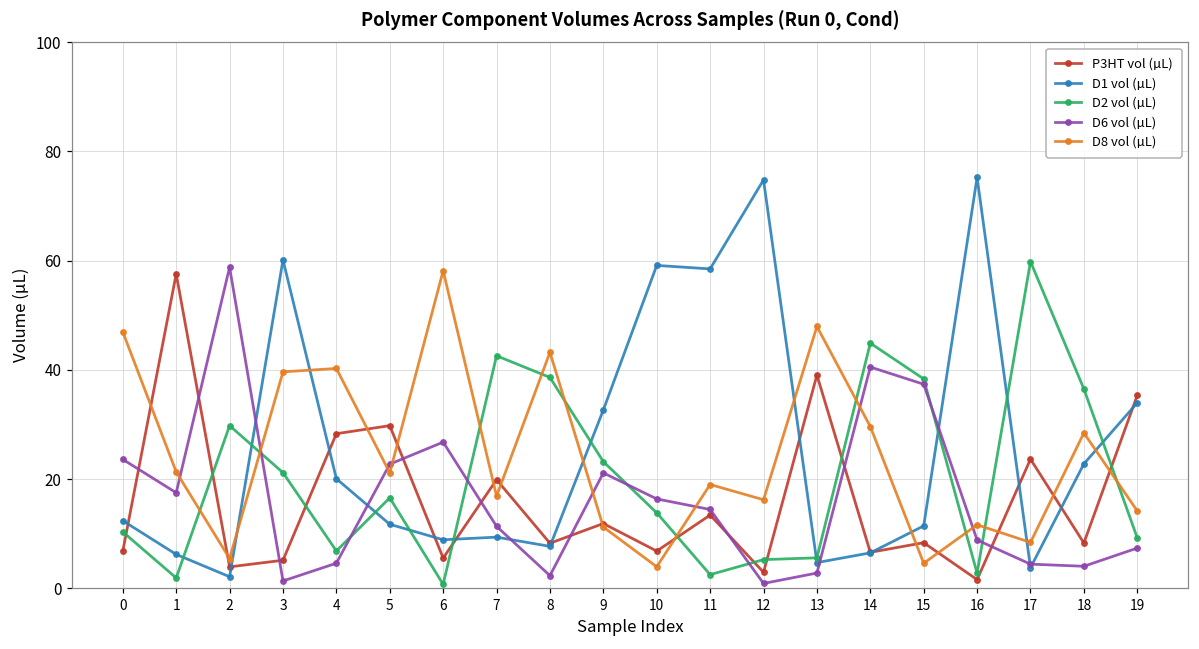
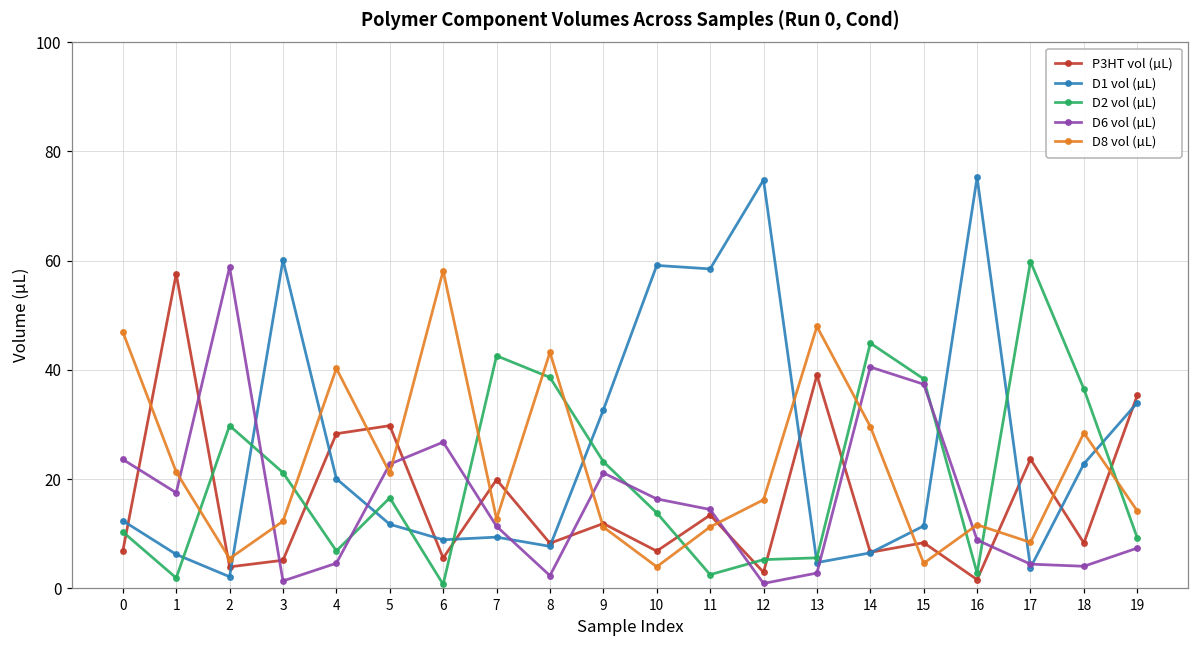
D8 vol (µL), 3: 40 -> 12
D8 vol (µL), 7: 17 -> 13
D8 vol (µL), 11: 19 -> 11
